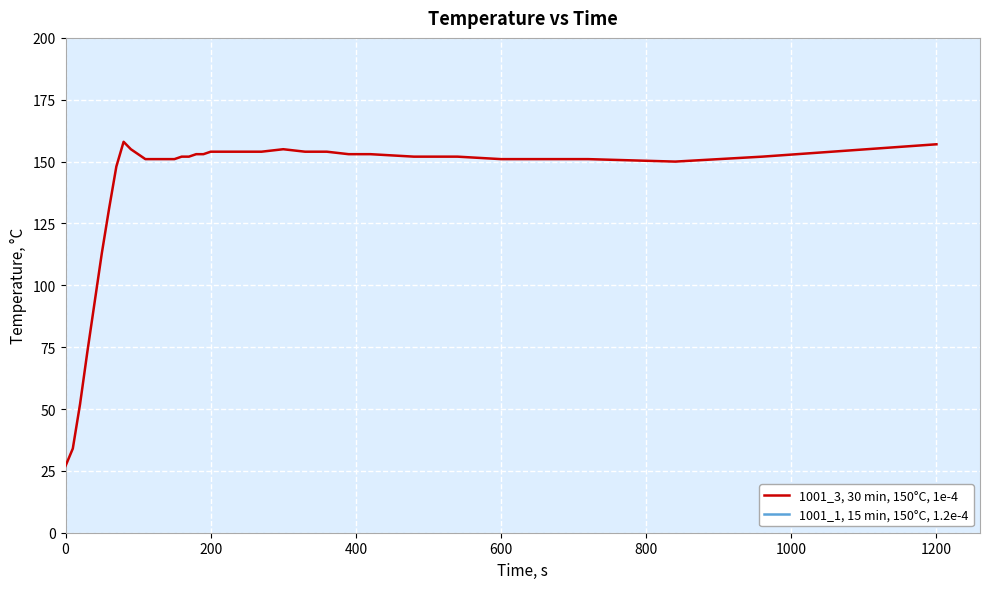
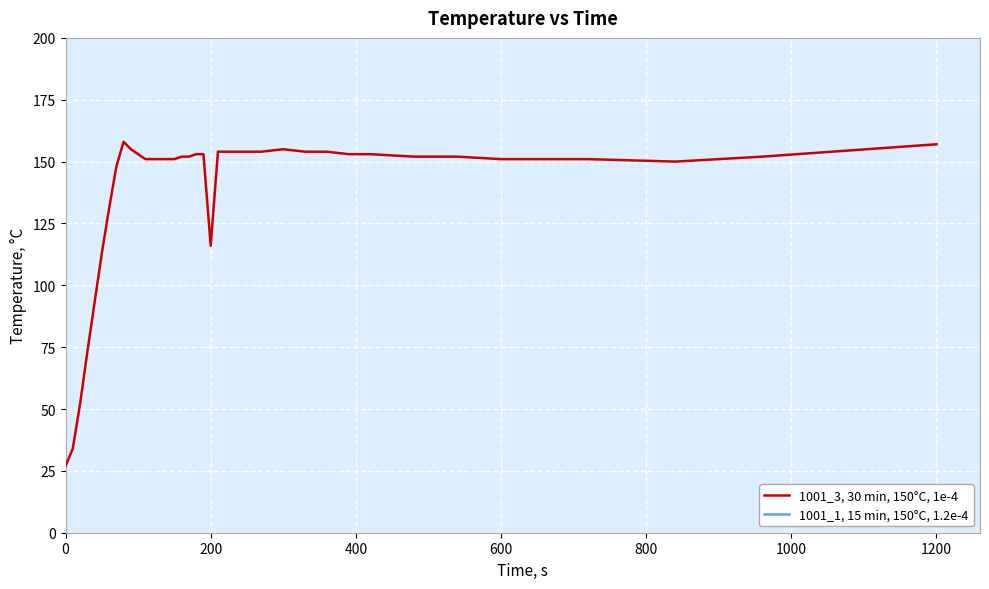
1001_3, 30 min, 150°C, 1e-4, 200: 154 -> 116
